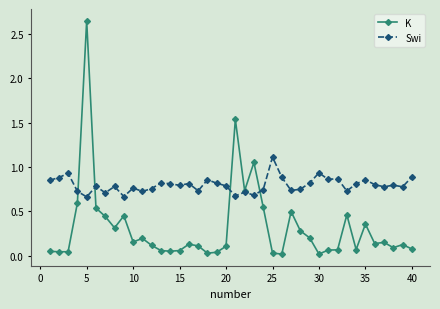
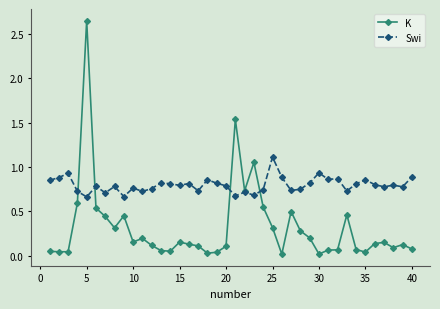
K, 15: 0.1 -> 0.2
K, 25: 0.0 -> 0.3
K, 35: 0.4 -> 0.0
